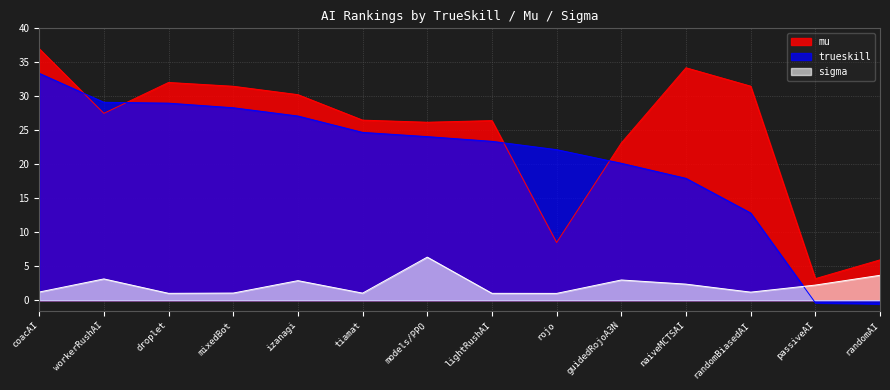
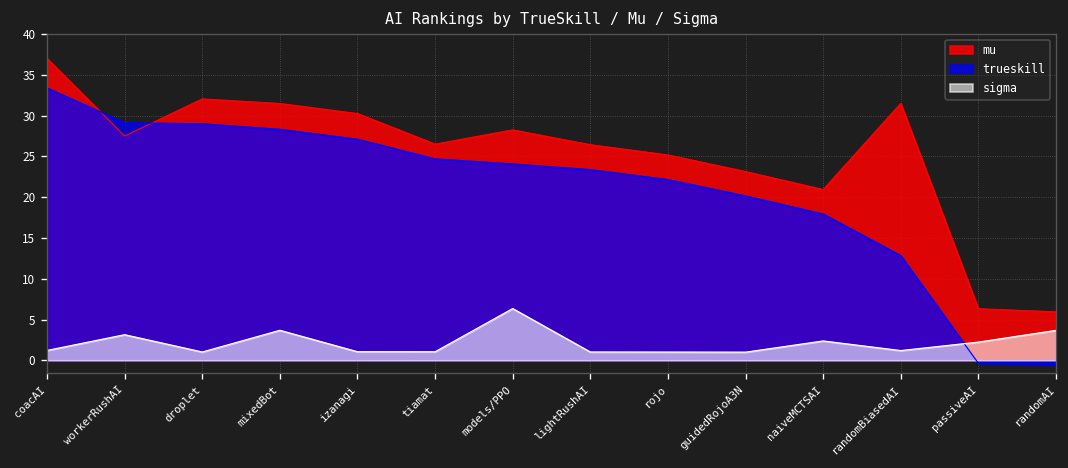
sigma, mixedBot: 1 -> 4
sigma, izanagi: 3 -> 1
mu, models/PPO: 26 -> 28
mu, rojo: 8 -> 25
sigma, guidedRojoA3N: 3 -> 1
mu, naiveMCTSAI: 34 -> 21
mu, passiveAI: 3 -> 6
